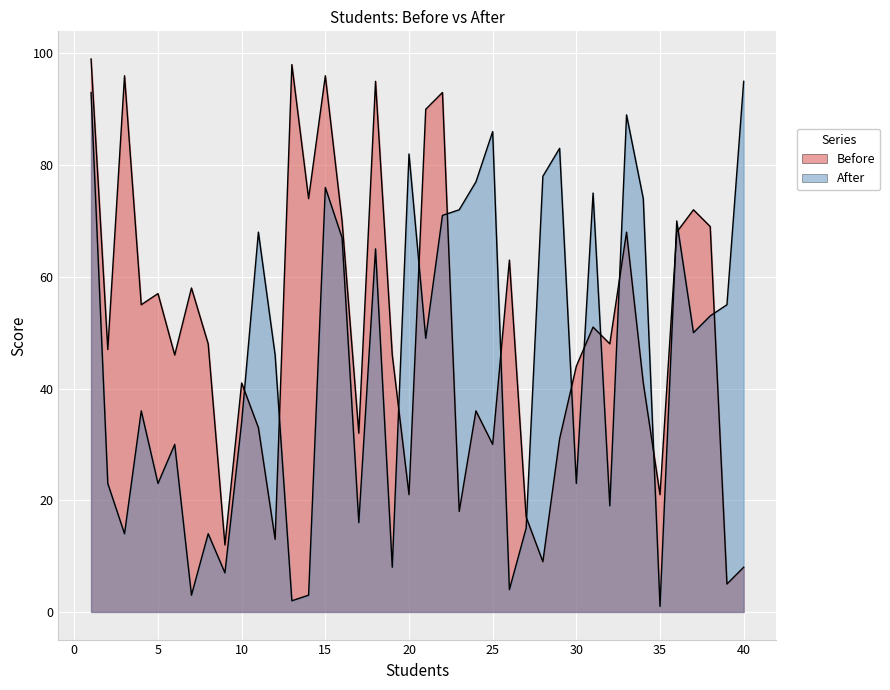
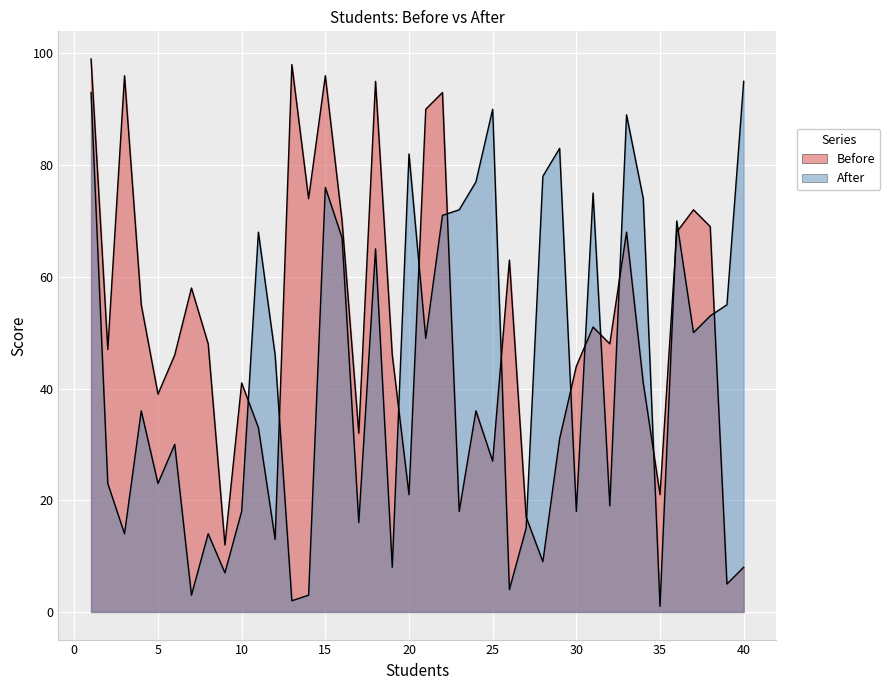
Before, 5: 57 -> 39
After, 10: 34 -> 18
Before, 25: 30 -> 27
After, 25: 86 -> 90
After, 30: 23 -> 18
